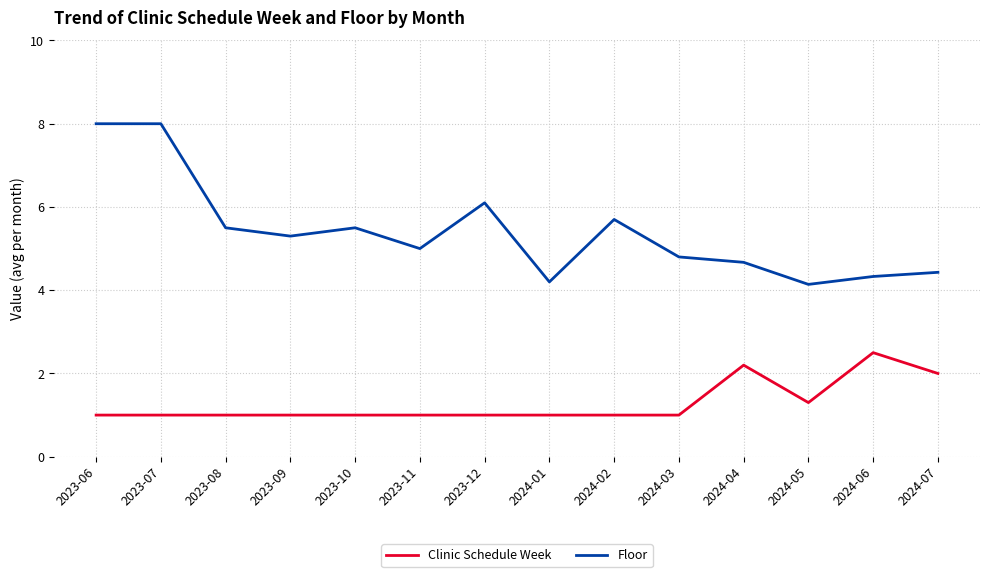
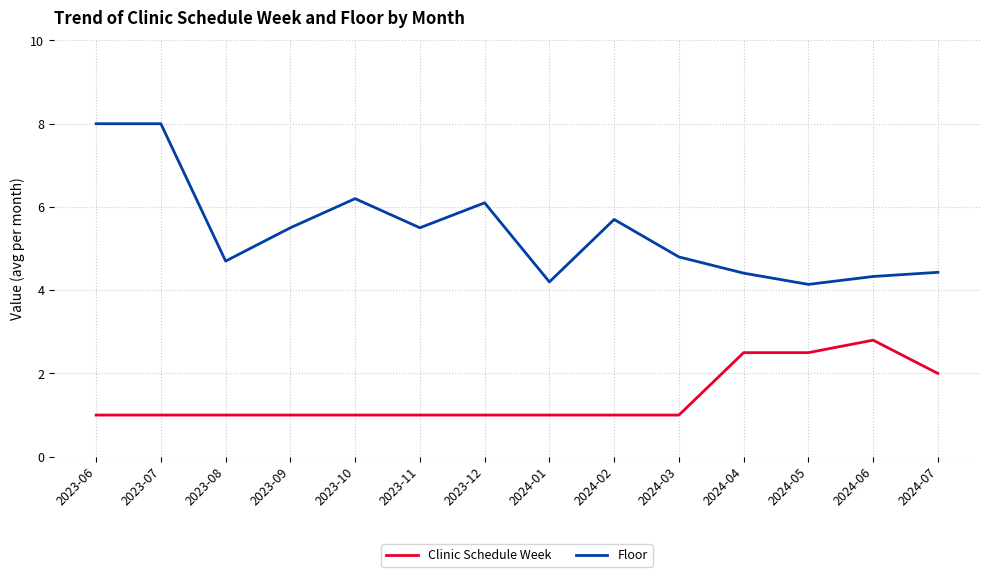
Floor, 2023-08: 5.5 -> 4.7
Floor, 2023-09: 5.3 -> 5.5
Floor, 2023-10: 5.5 -> 6.2
Floor, 2023-11: 5.0 -> 5.5
Clinic Schedule Week, 2024-04: 2.2 -> 2.5
Floor, 2024-04: 4.7 -> 4.4
Clinic Schedule Week, 2024-05: 1.3 -> 2.5
Clinic Schedule Week, 2024-06: 2.5 -> 2.8
